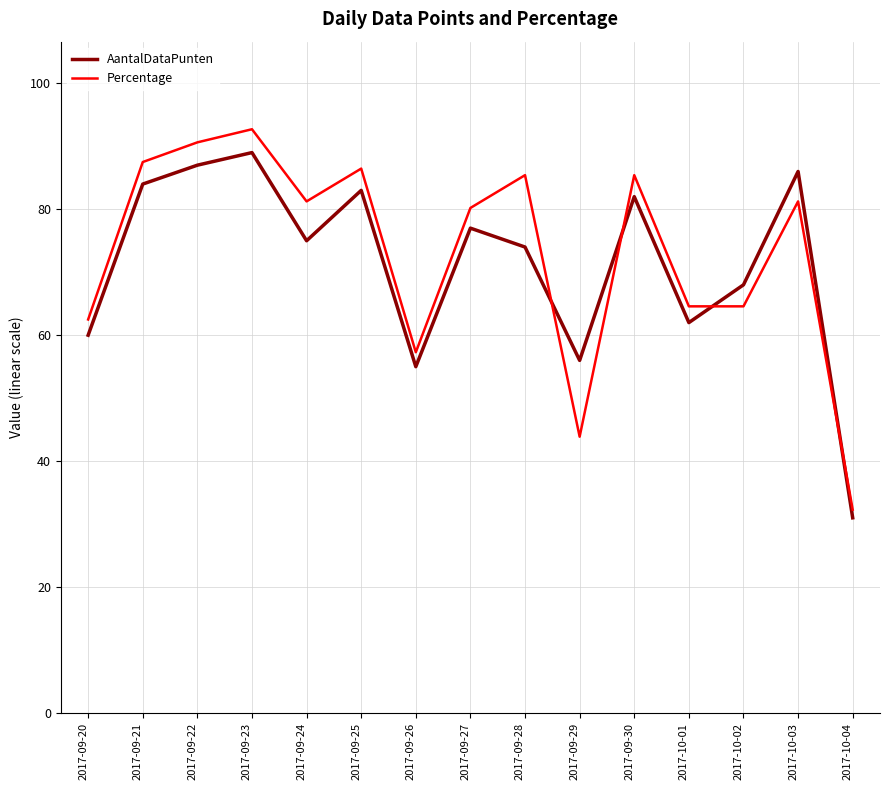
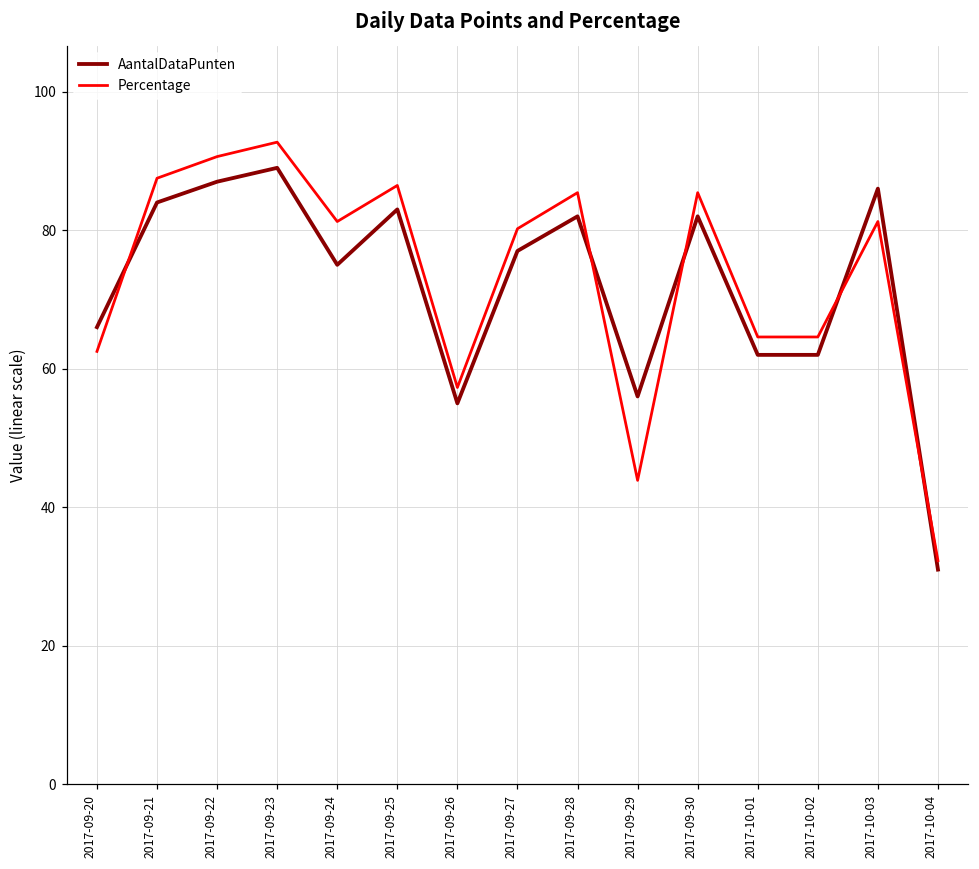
AantalDataPunten, 2017-09-20: 60 -> 66
AantalDataPunten, 2017-09-28: 74 -> 82
AantalDataPunten, 2017-10-02: 68 -> 62
